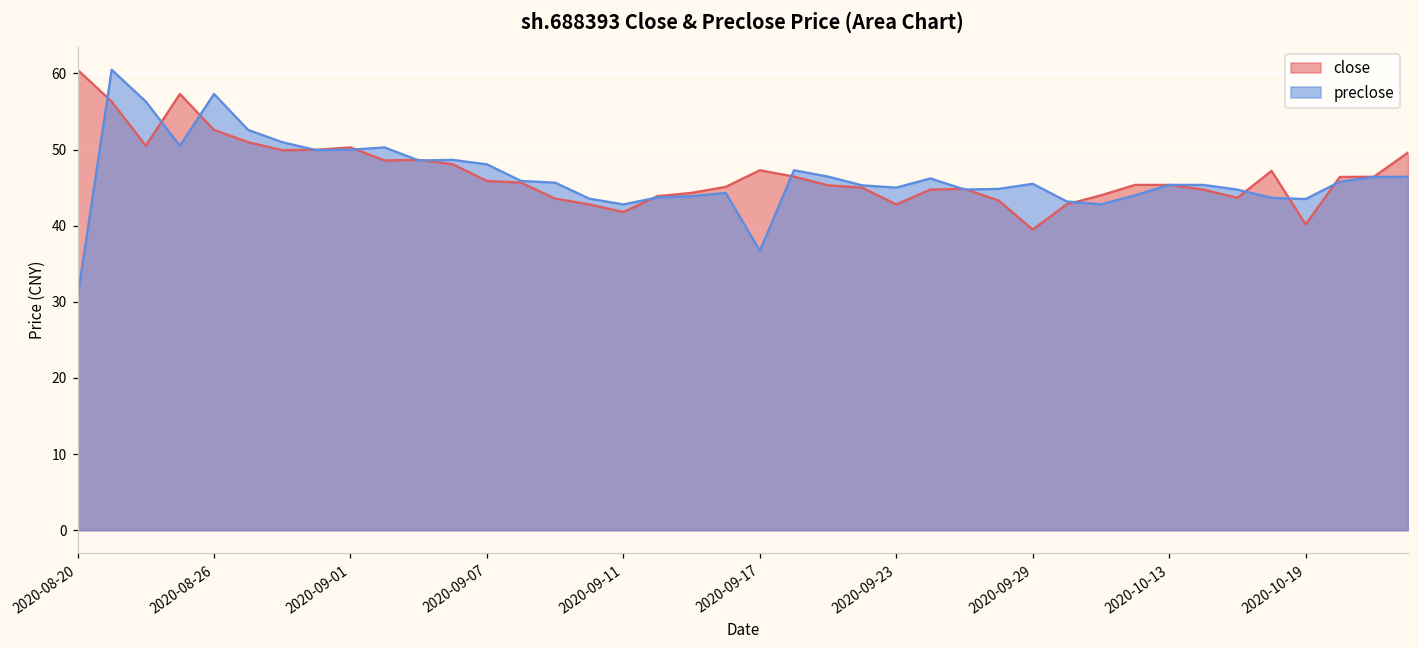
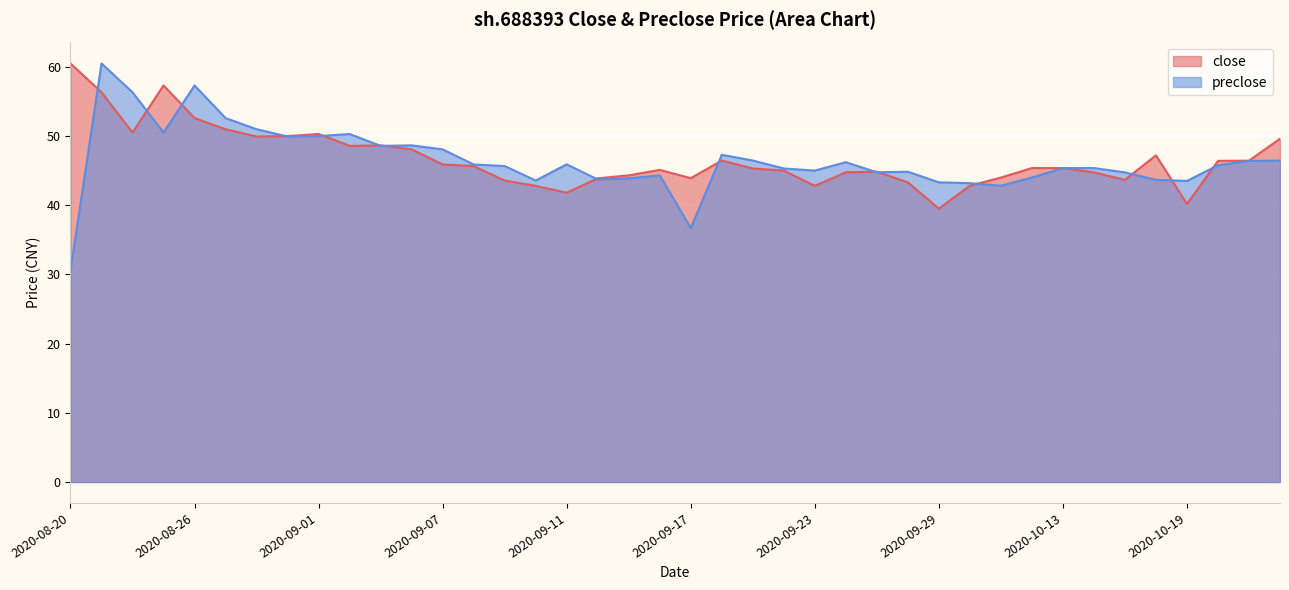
preclose, 2020-09-11: 43 -> 46
close, 2020-09-17: 47 -> 44
preclose, 2020-09-29: 46 -> 43
